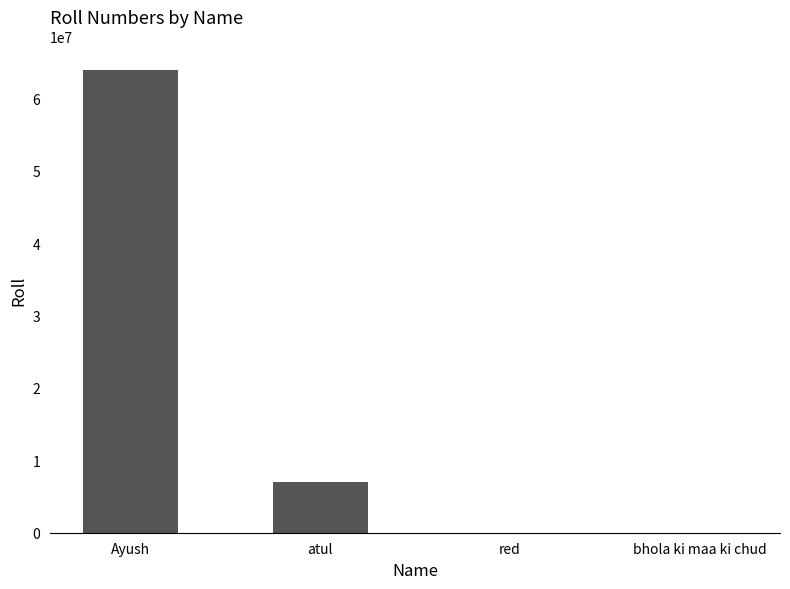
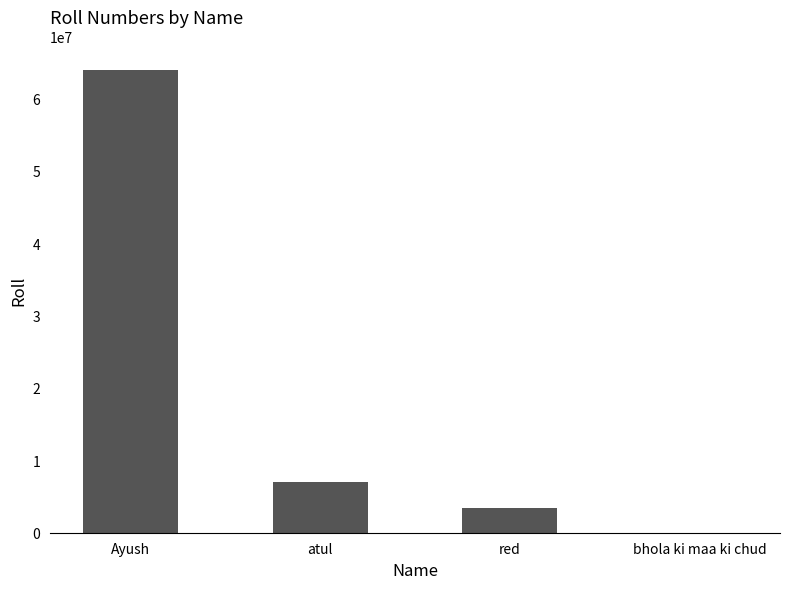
red: 0 -> 3000000
